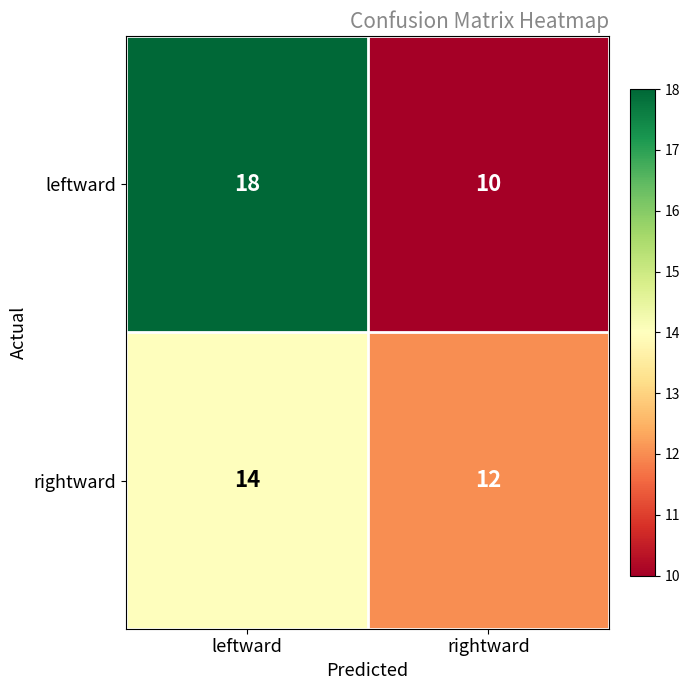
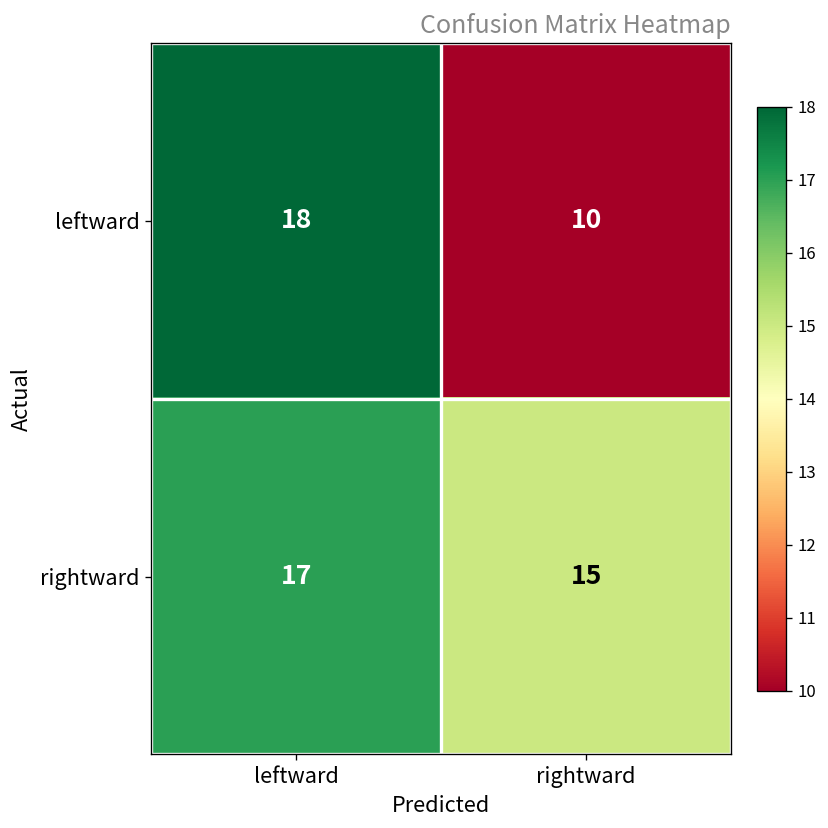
rightward, leftward: 14 -> 17
rightward, rightward: 12 -> 15
